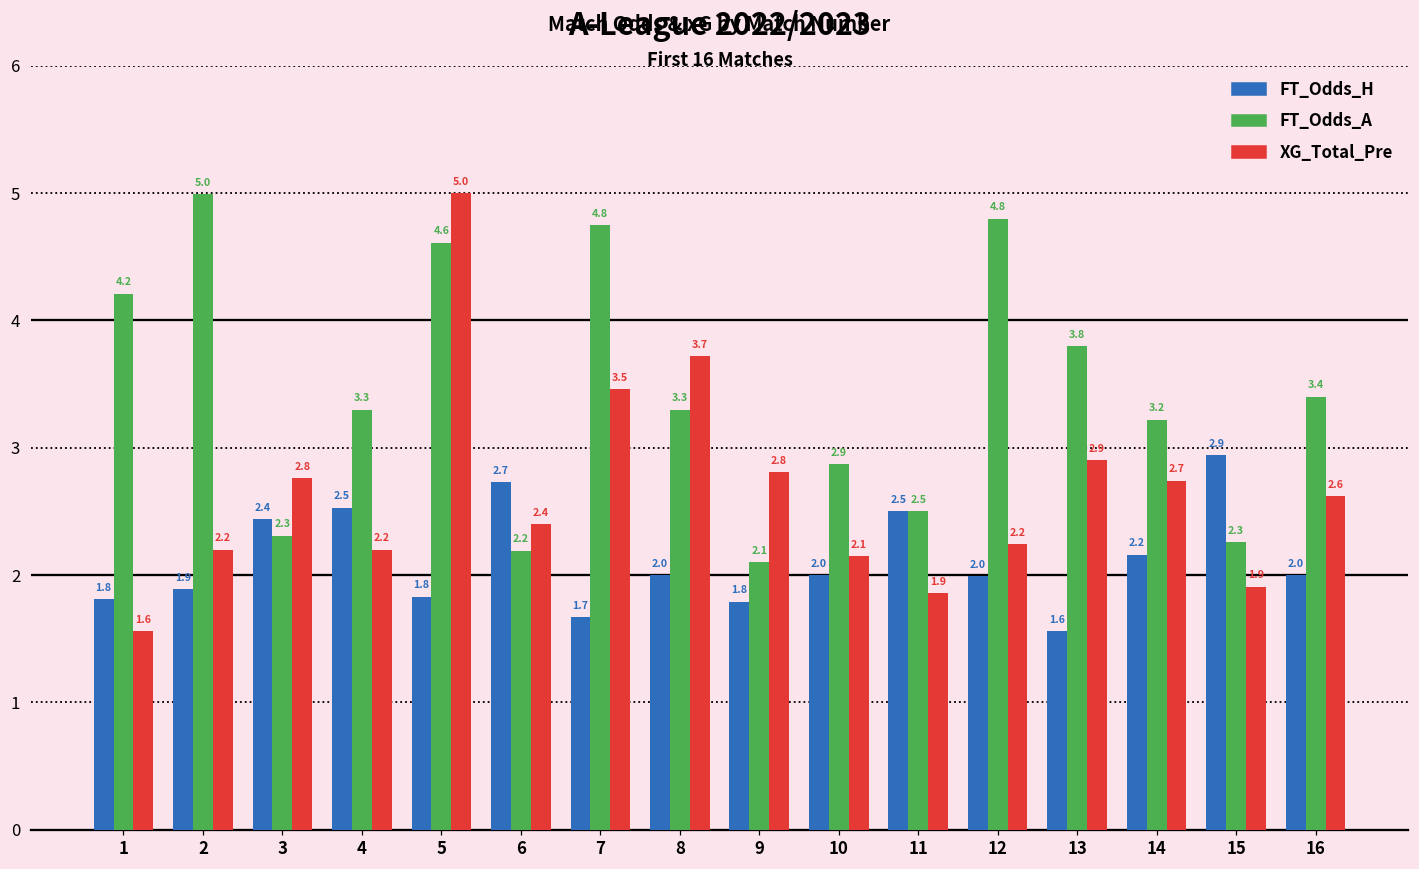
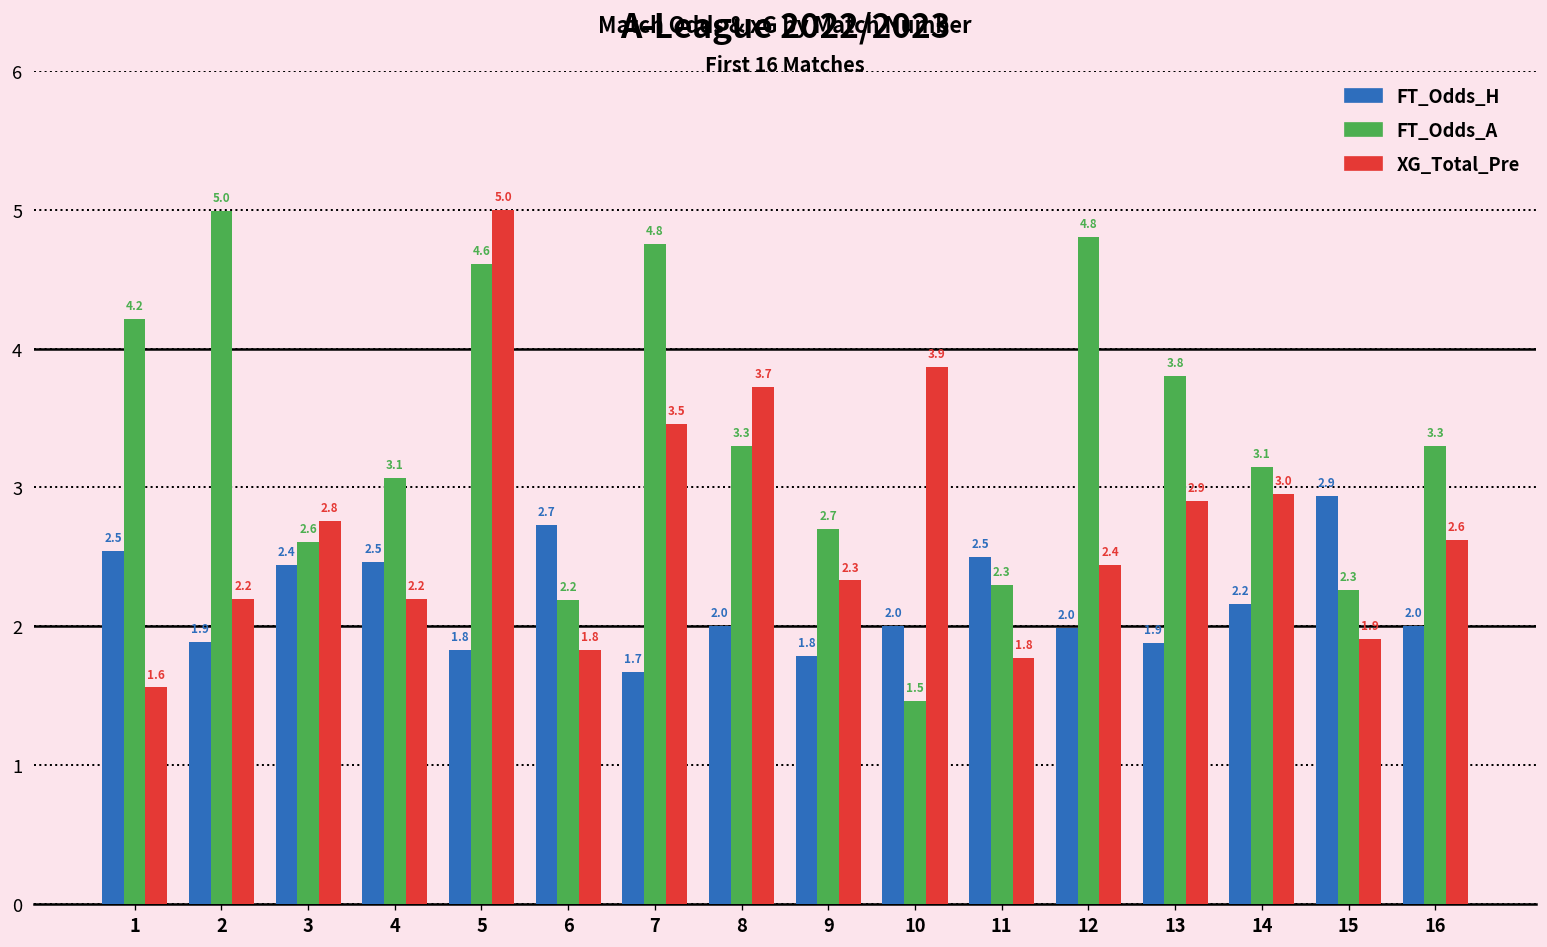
FT_Odds_H, 1: 1.8 -> 2.5
FT_Odds_A, 3: 2.3 -> 2.6
FT_Odds_H, 4: 2.53 -> 2.46
FT_Odds_A, 4: 3.3 -> 3.1
XG_Total_Pre, 6: 2.4 -> 1.8
FT_Odds_A, 9: 2.1 -> 2.7
XG_Total_Pre, 9: 2.8 -> 2.3
FT_Odds_A, 10: 2.9 -> 1.5
XG_Total_Pre, 10: 2.1 -> 3.9
FT_Odds_A, 11: 2.5 -> 2.3
XG_Total_Pre, 11: 1.9 -> 1.8
XG_Total_Pre, 12: 2.2 -> 2.4
FT_Odds_H, 13: 1.6 -> 1.9
FT_Odds_A, 14: 3.2 -> 3.1
XG_Total_Pre, 14: 2.7 -> 3.0
FT_Odds_A, 16: 3.4 -> 3.3
